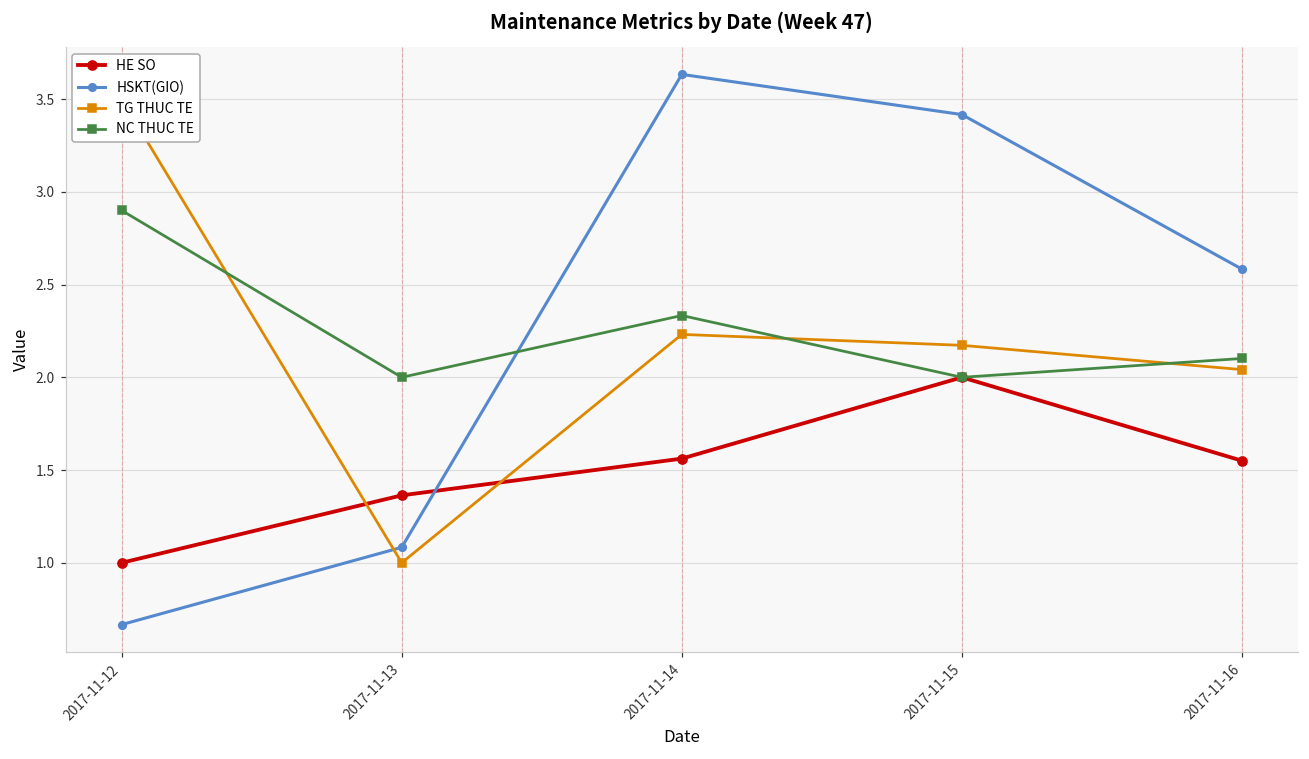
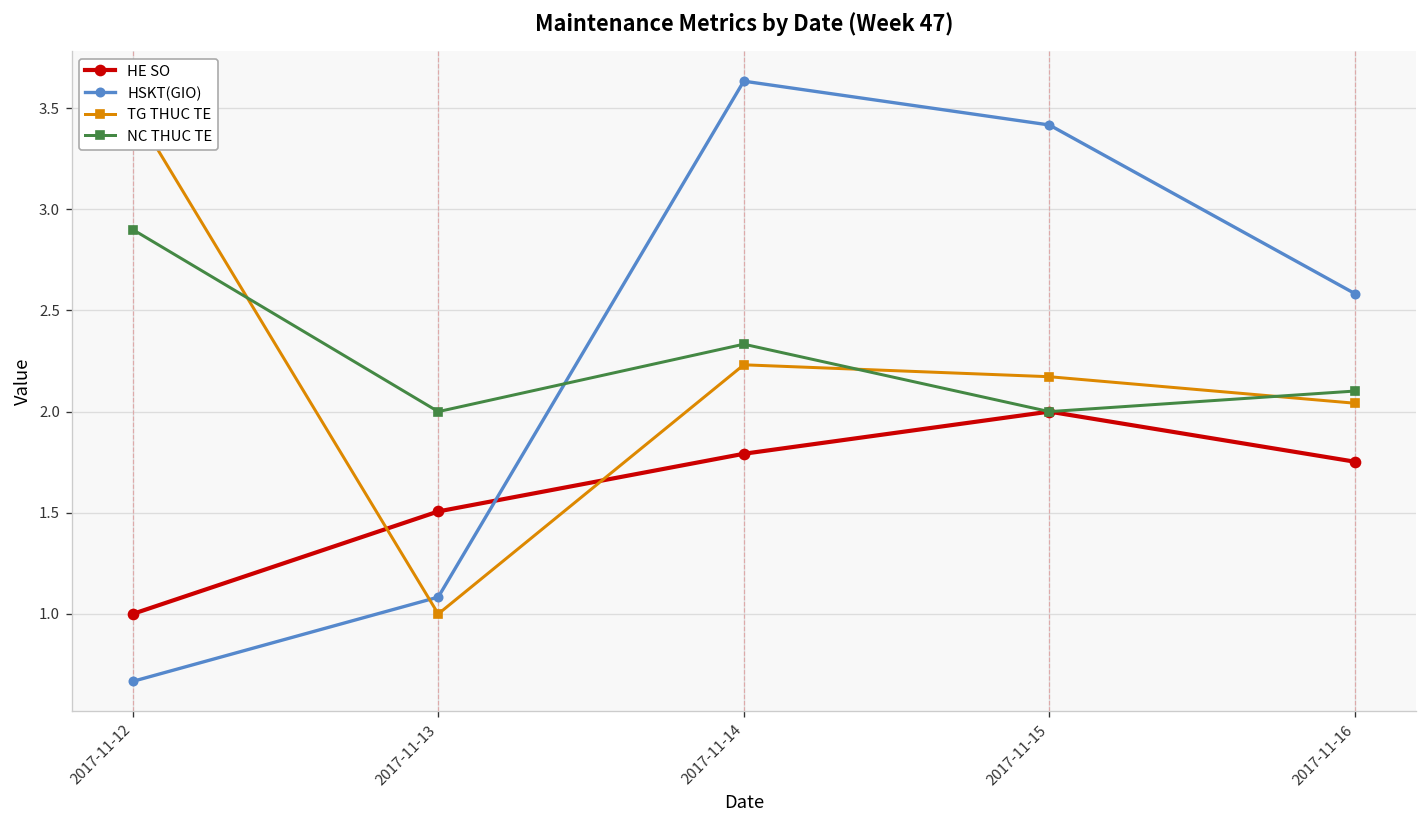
HE SO, 2017-11-13: 1.36 -> 1.51
HE SO, 2017-11-14: 1.56 -> 1.79
HE SO, 2017-11-16: 1.55 -> 1.75
